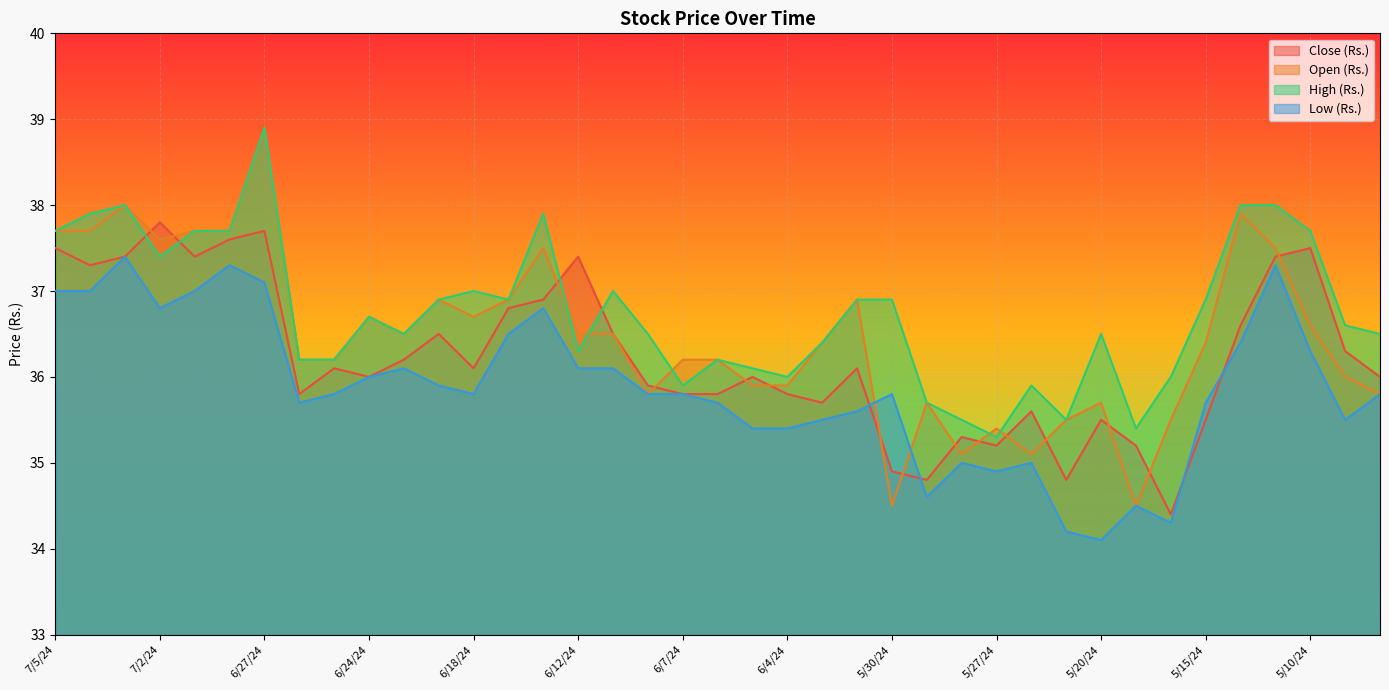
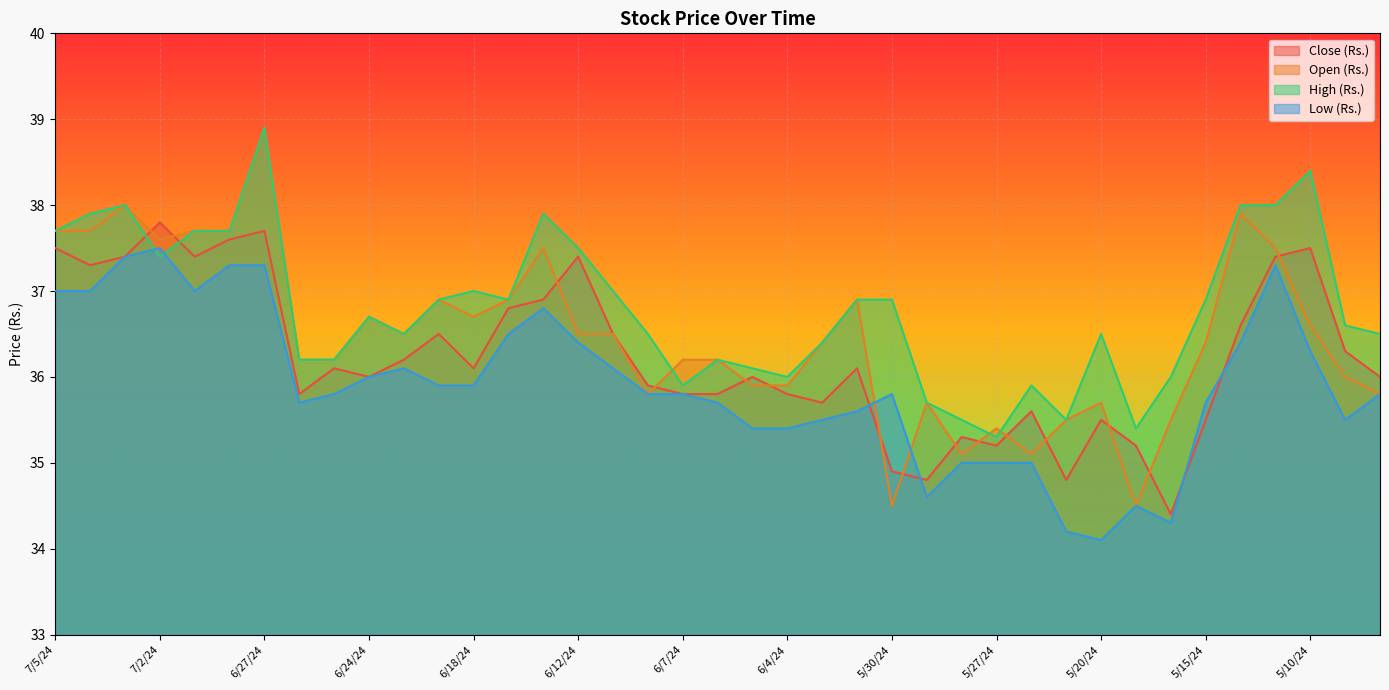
Low (Rs.), 7/2/24: 36.8 -> 37.5
Low (Rs.), 6/27/24: 37.1 -> 37.3
Low (Rs.), 6/18/24: 35.8 -> 35.9
High (Rs.), 6/12/24: 36.3 -> 37.5
Low (Rs.), 6/12/24: 36.1 -> 36.4
Low (Rs.), 5/27/24: 34.9 -> 35.0
High (Rs.), 5/10/24: 37.7 -> 38.4
